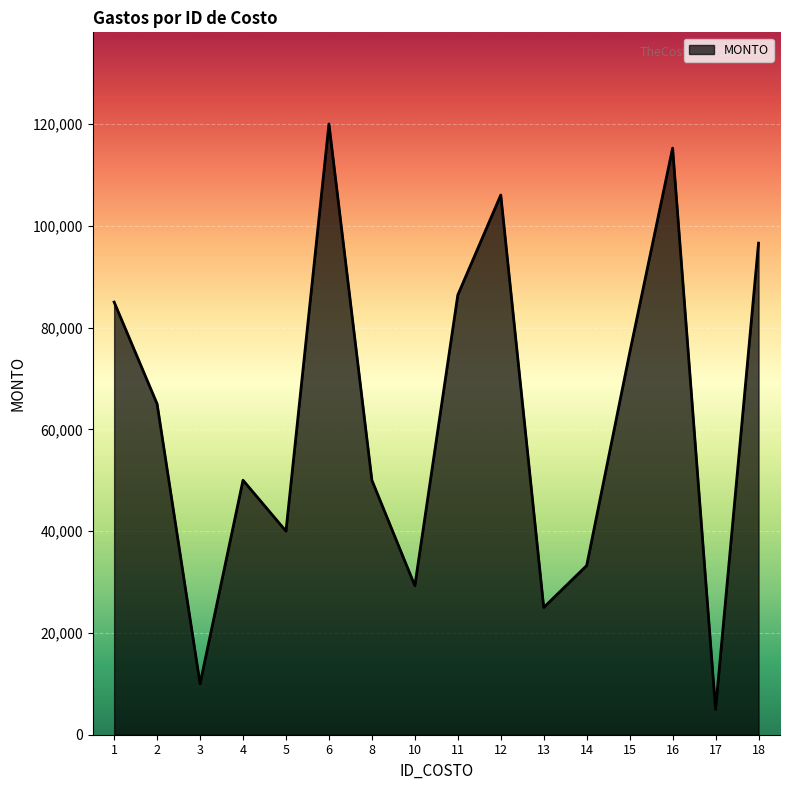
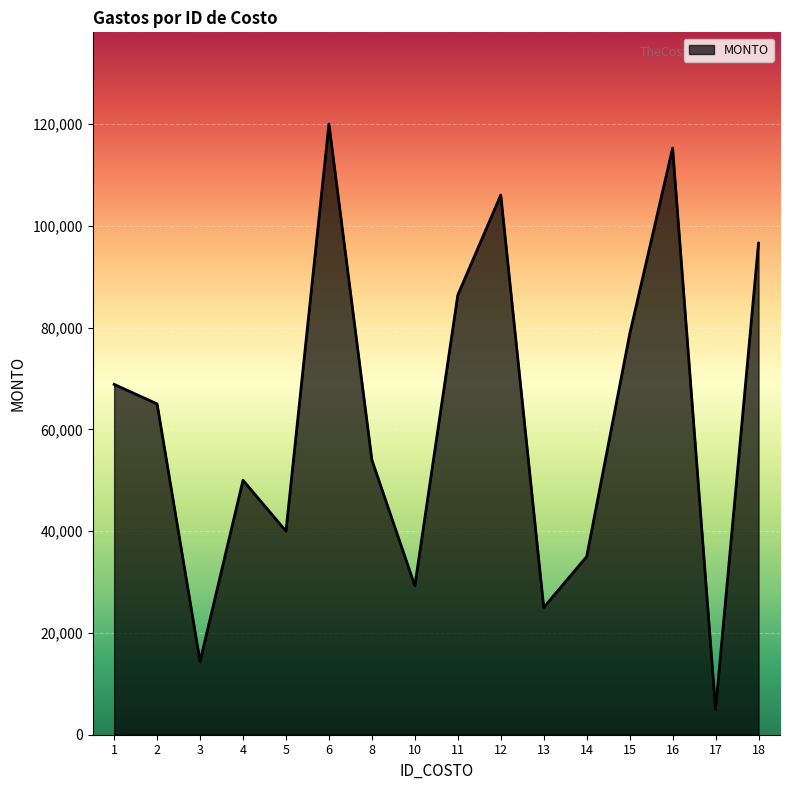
1: 85,000 -> 69,000
3: 10,000 -> 14,000
8: 50,000 -> 54,000
14: 33,000 -> 35,000
15: 75,000 -> 79,000
